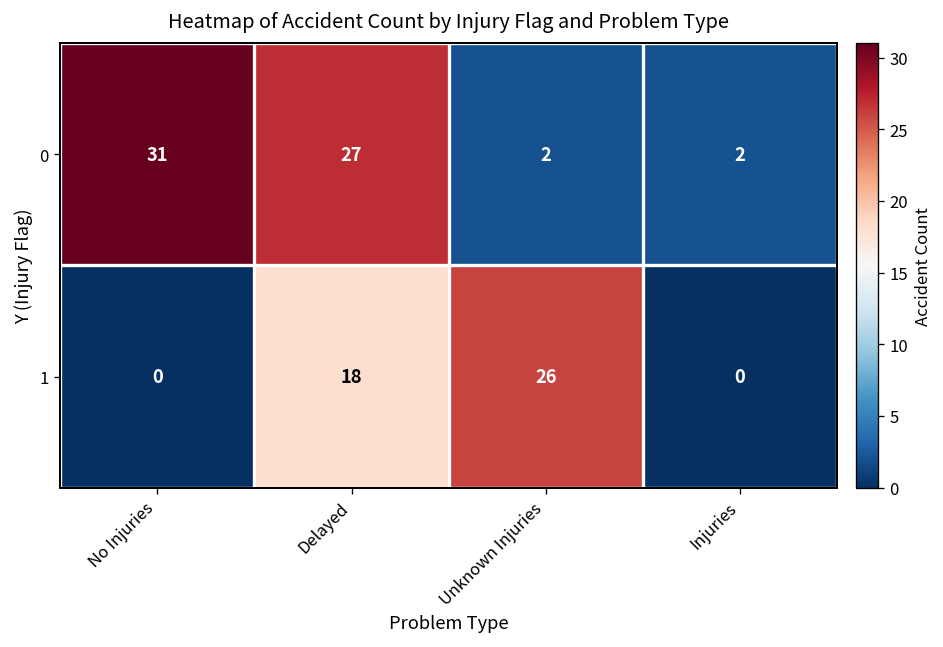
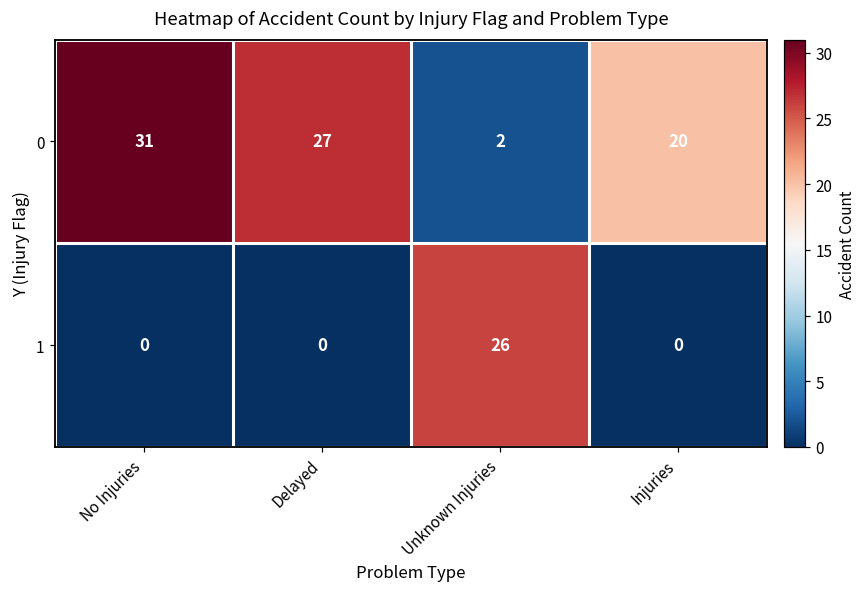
0, Injuries: 2 -> 20
1, Delayed: 18 -> 0
